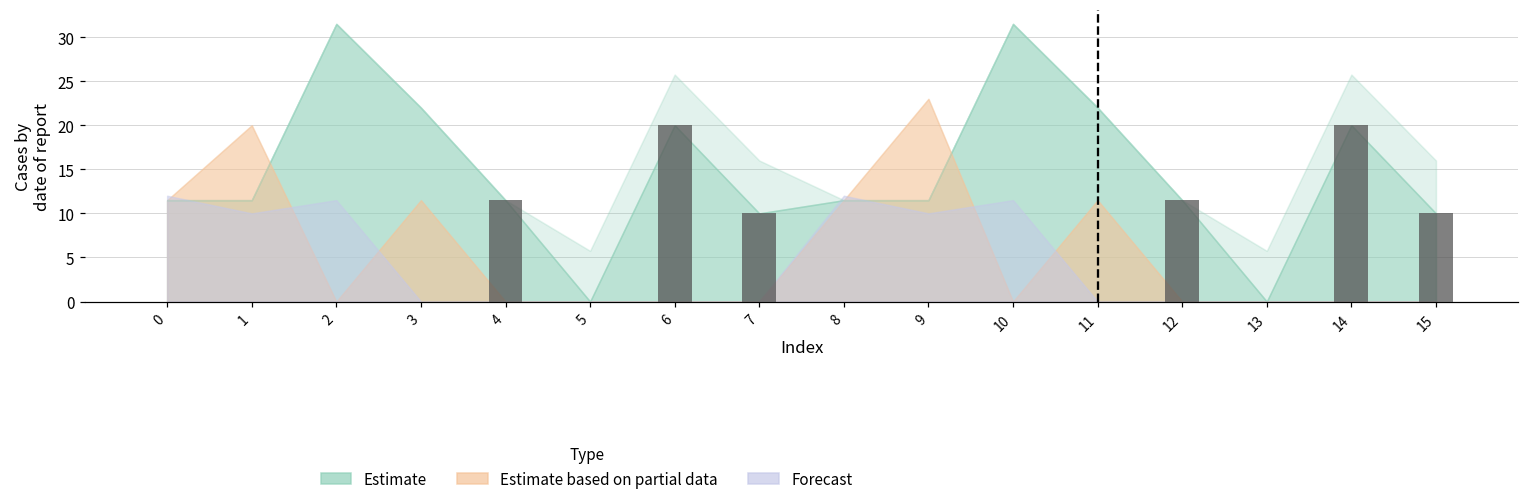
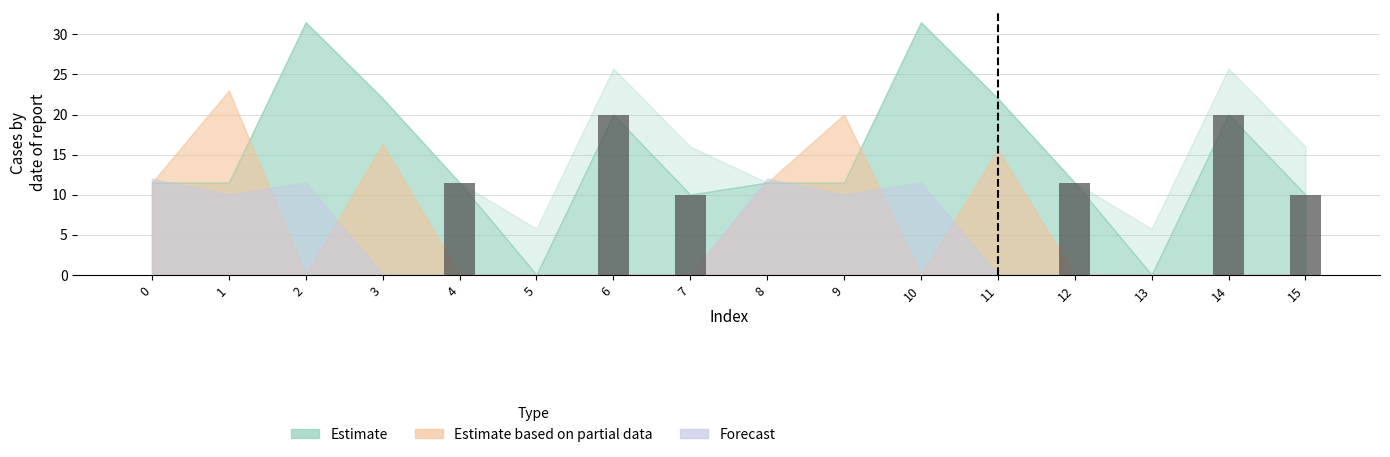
Estimate based on partial data, 1: 20 -> 23
Estimate based on partial data, 3: 12 -> 16
Estimate based on partial data, 9: 23 -> 20
Estimate based on partial data, 11: 12 -> 16
